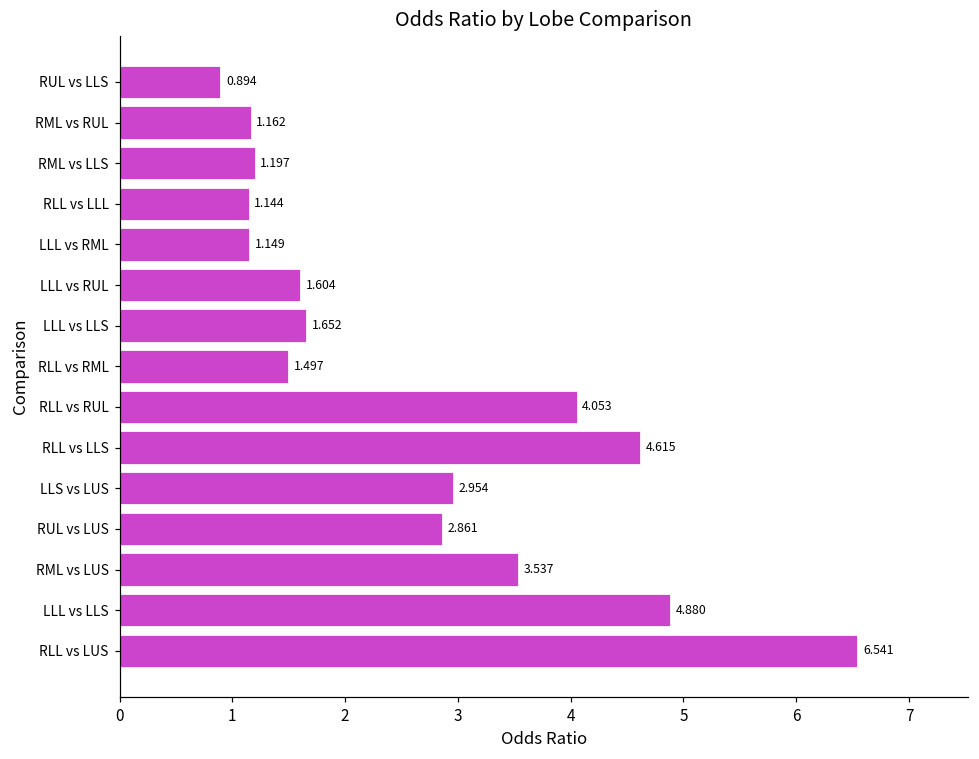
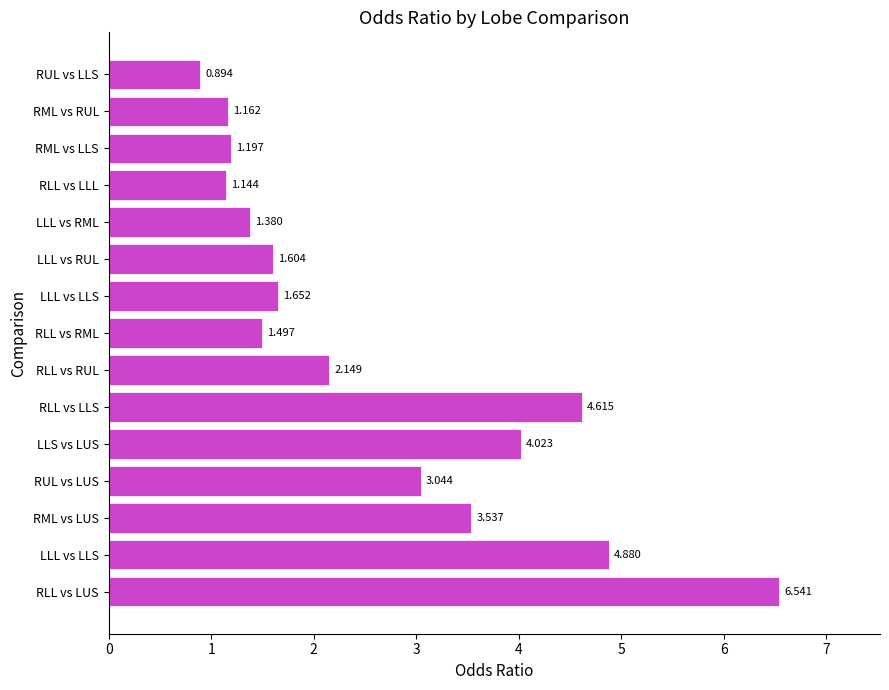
LLL vs RML: 1.149 -> 1.380
RLL vs RUL: 4.053 -> 2.149
LLS vs LUS: 2.954 -> 4.023
RUL vs LUS: 2.861 -> 3.044
